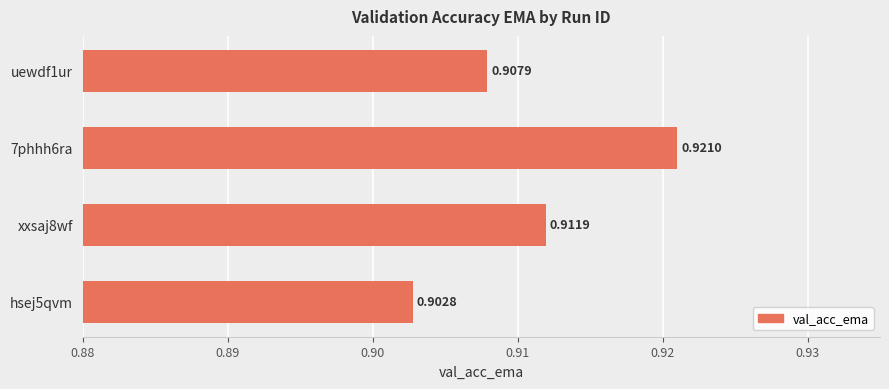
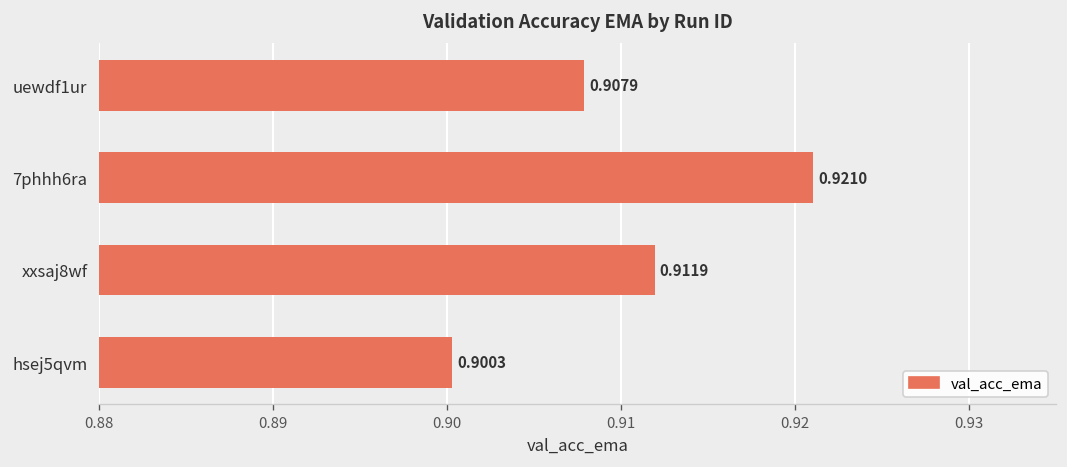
hsej5qvm: 0.9028 -> 0.9003
